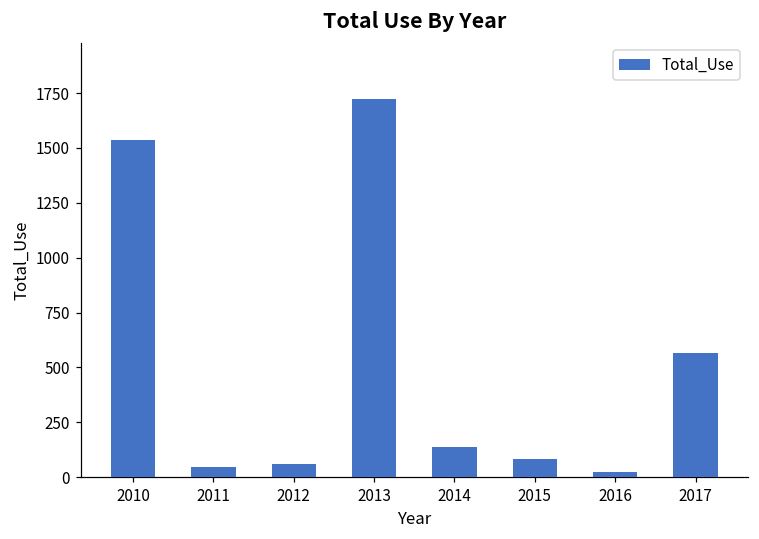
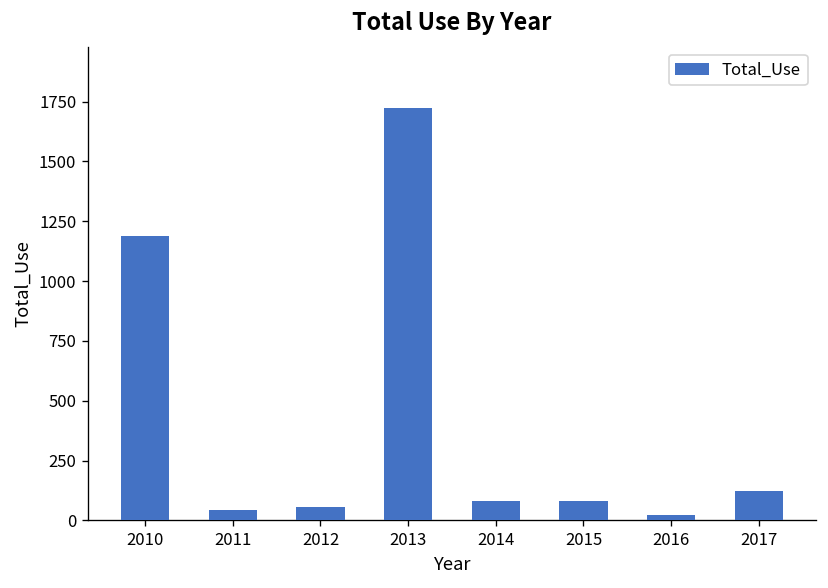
2010: 1540 -> 1190
2014: 140 -> 80
2017: 560 -> 120
